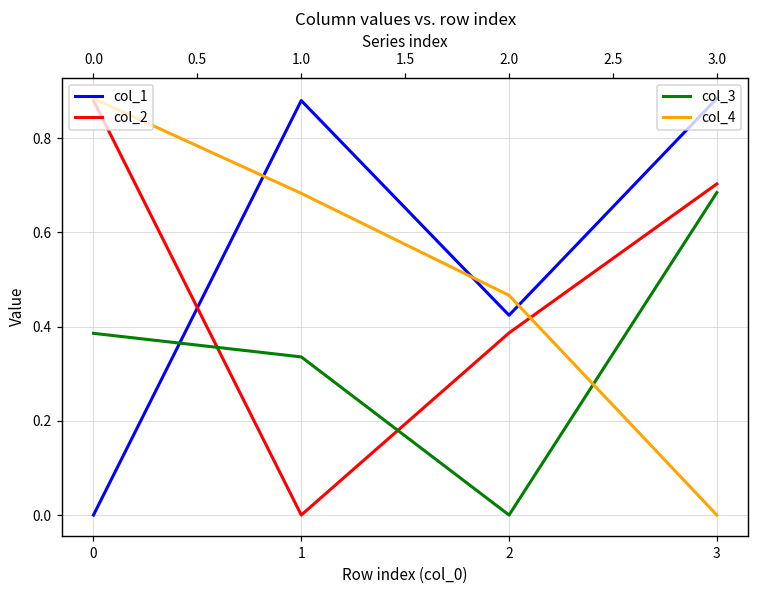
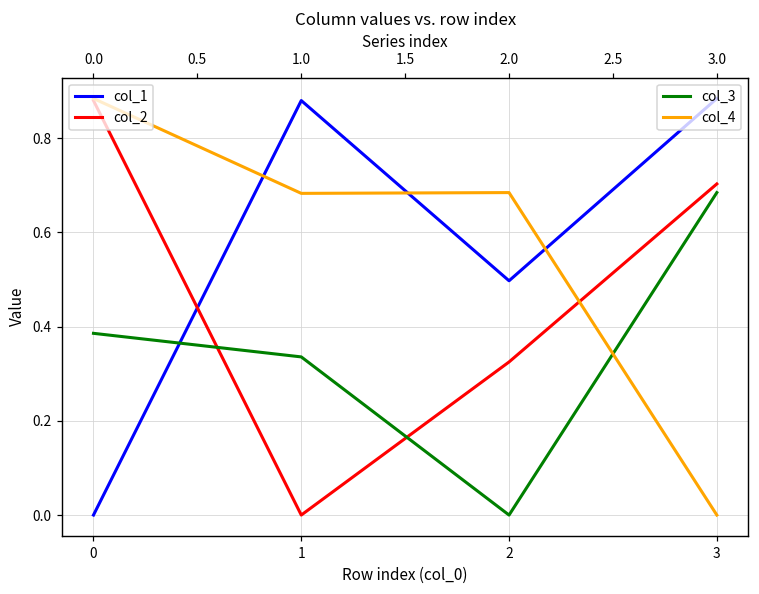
col_1, 2: 0.42 -> 0.50
col_2, 2: 0.39 -> 0.32
col_4, 2: 0.47 -> 0.68
